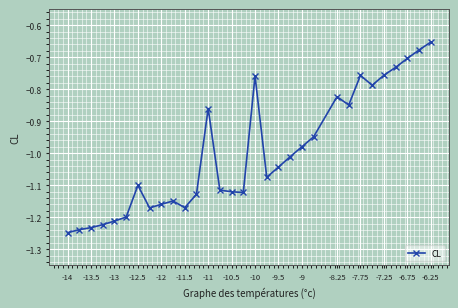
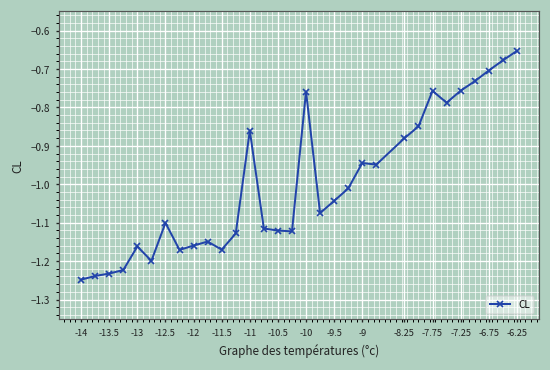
-13: -1.21 -> -1.16
-9: -0.98 -> -0.94
-8.25: -0.82 -> -0.88
